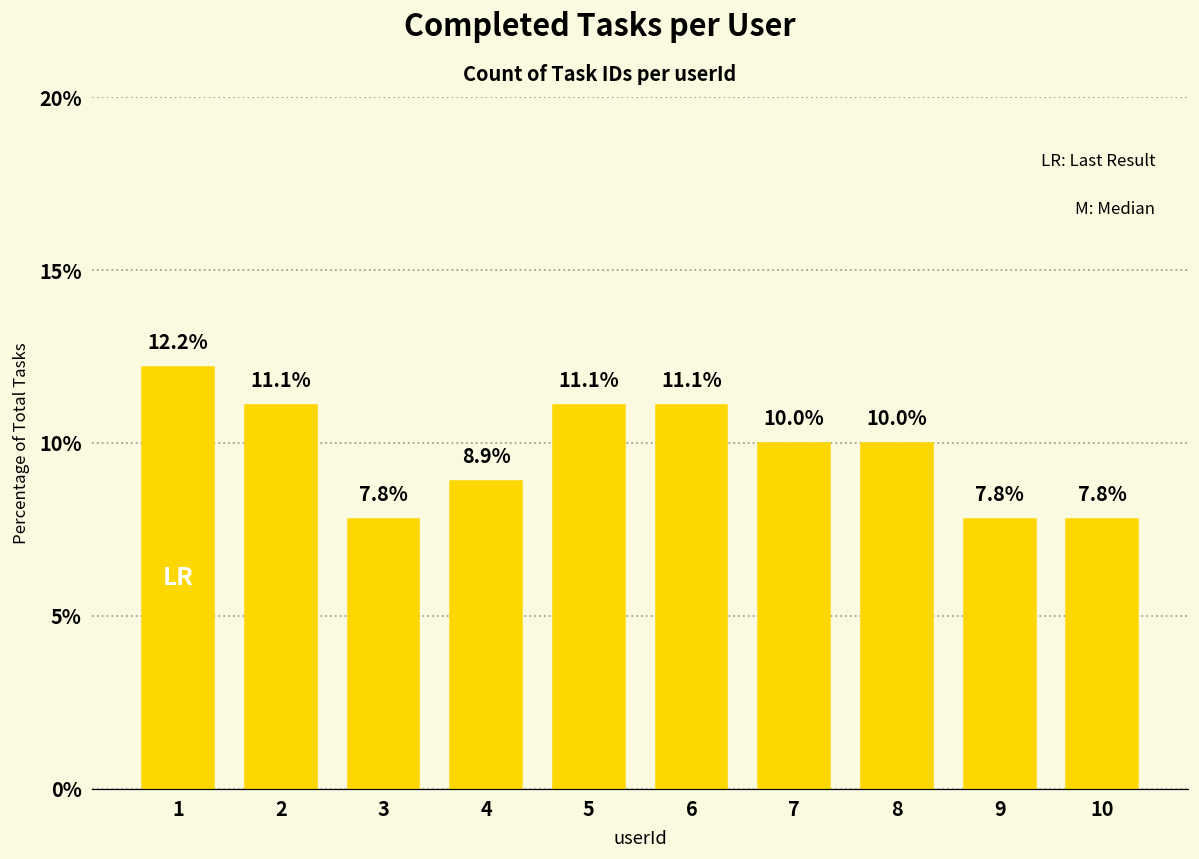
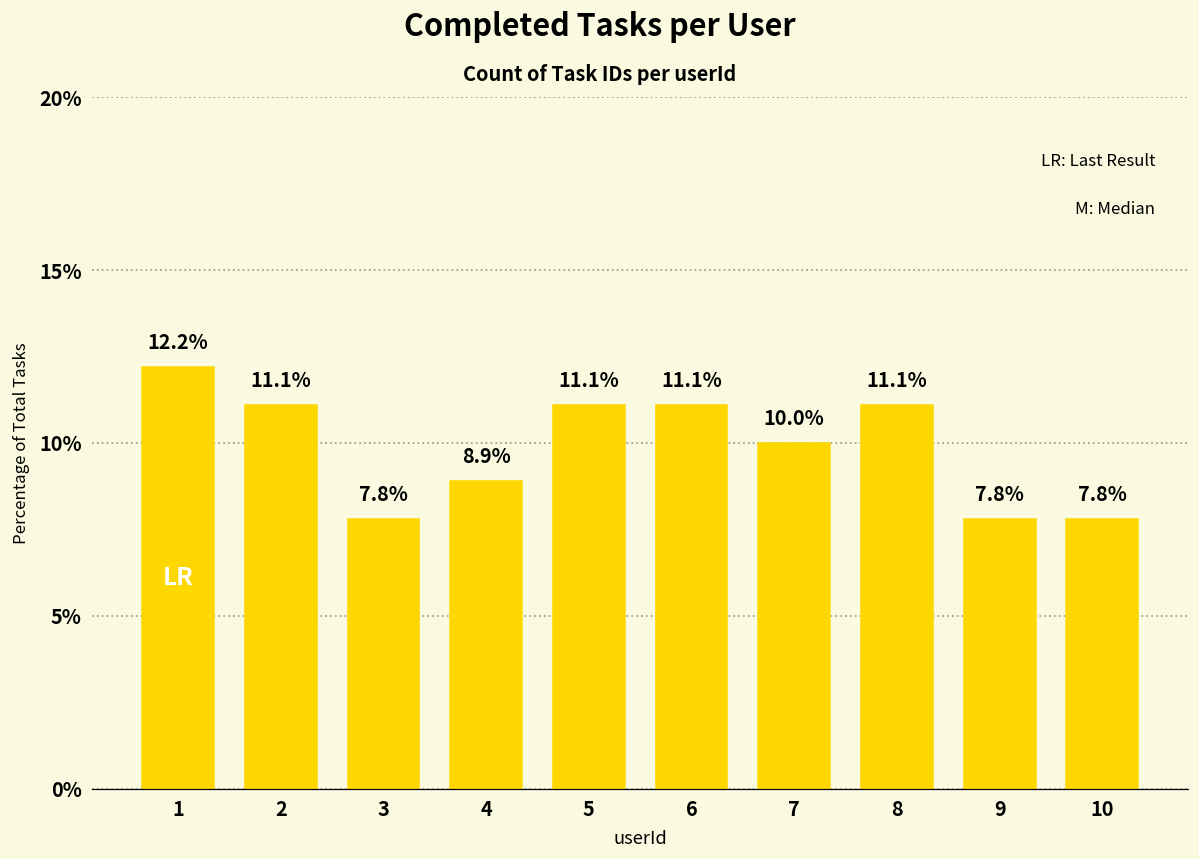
8: 10.0% -> 11.1%
